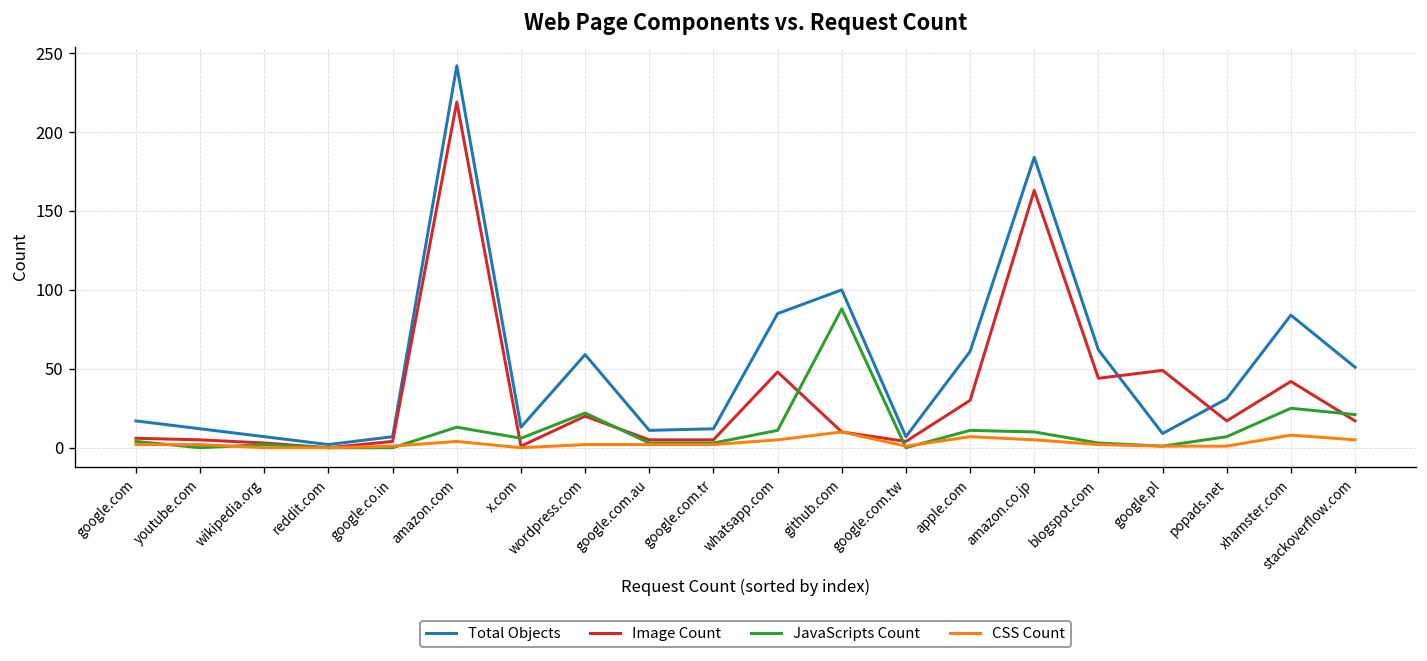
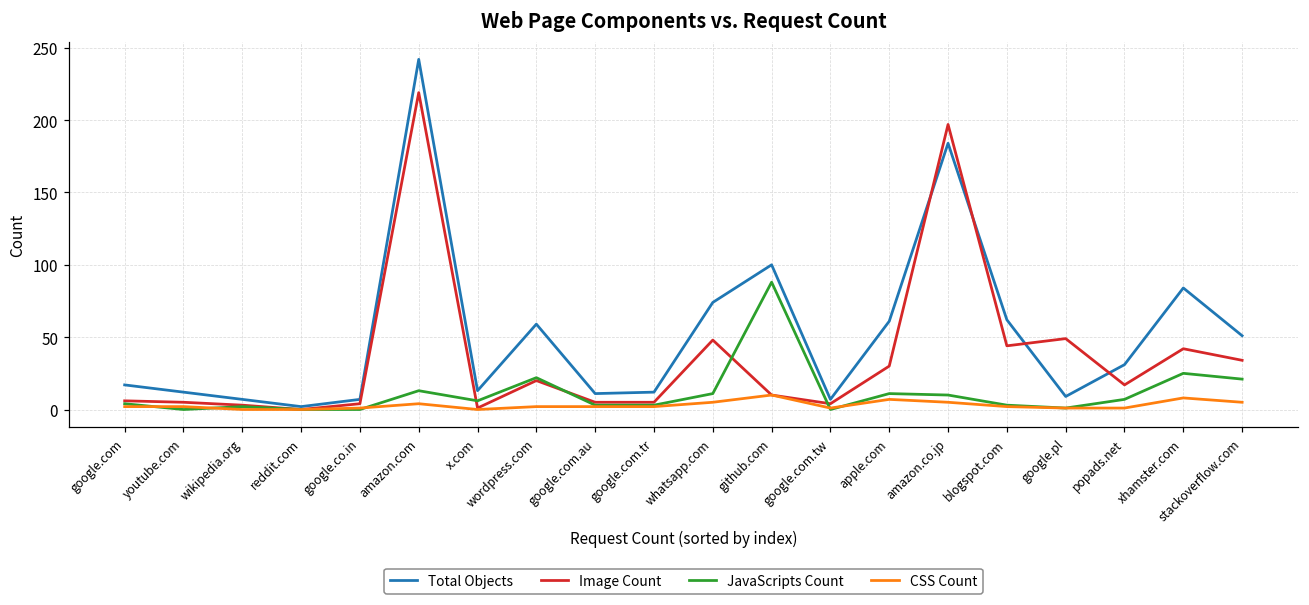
Total Objects, whatsapp.com: 85 -> 74
Image Count, amazon.co.jp: 163 -> 197
Image Count, stackoverflow.com: 17 -> 34
